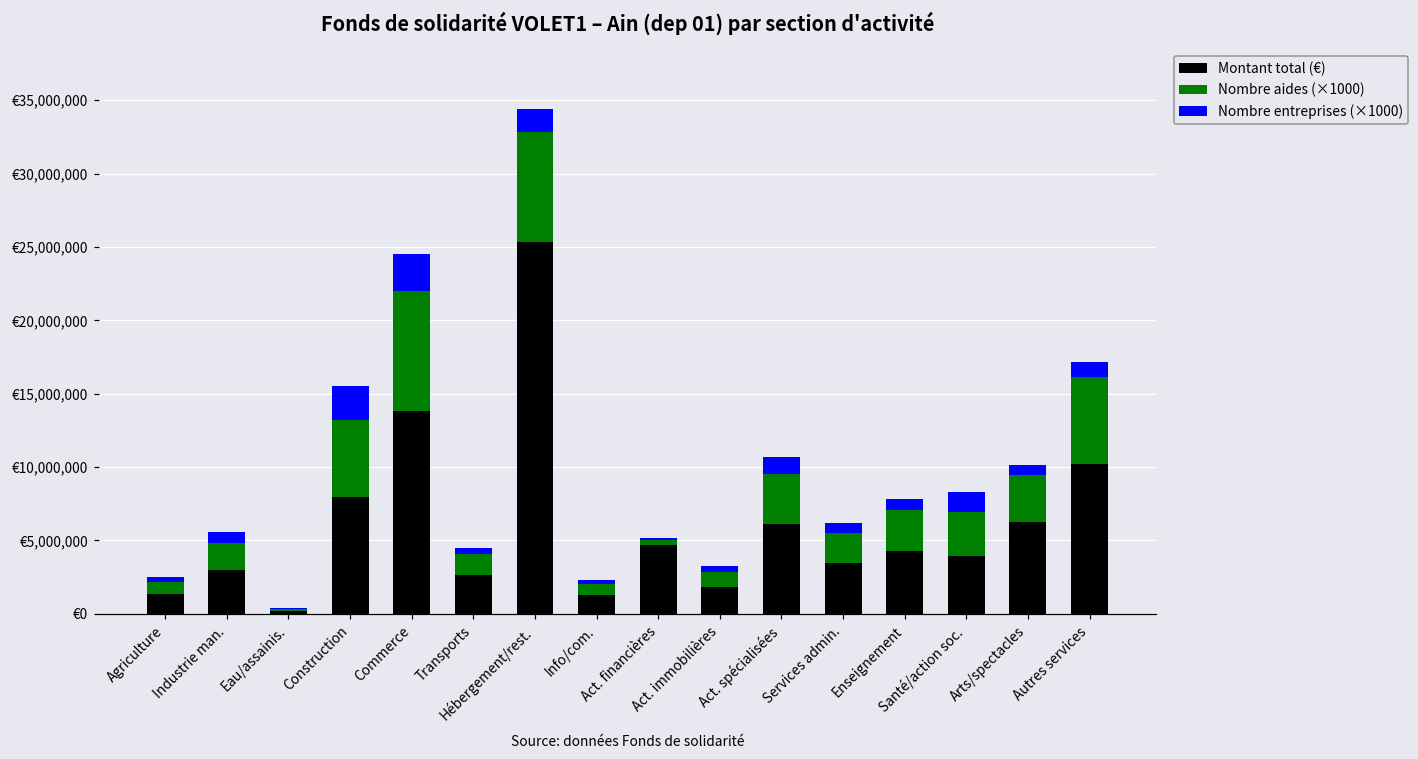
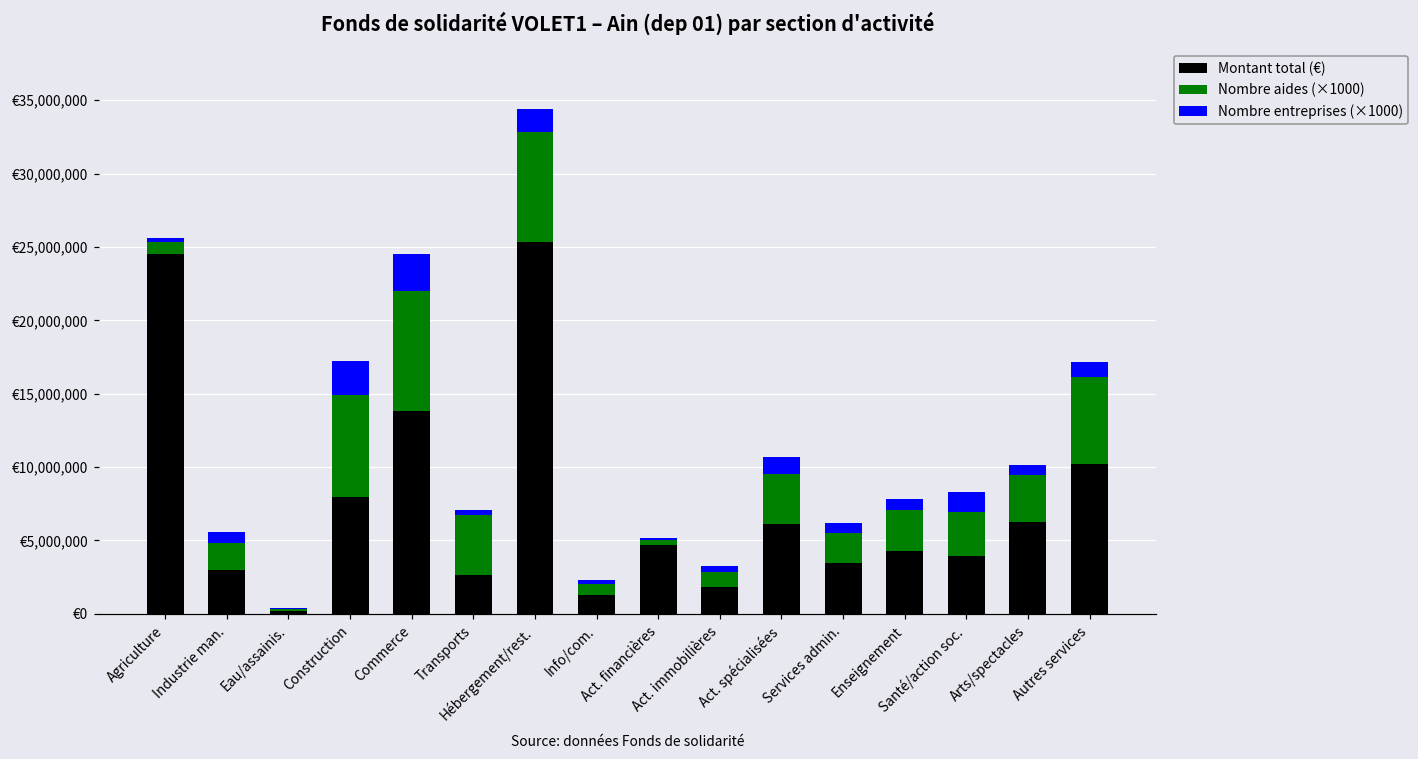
Montant total (€), Agriculture: €1,400,000 -> €24,500,000
Nombre aides (×1000), Construction: €5,300,000 -> €7,000,000
Nombre aides (×1000), Transports: €1,500,000 -> €4,100,000
